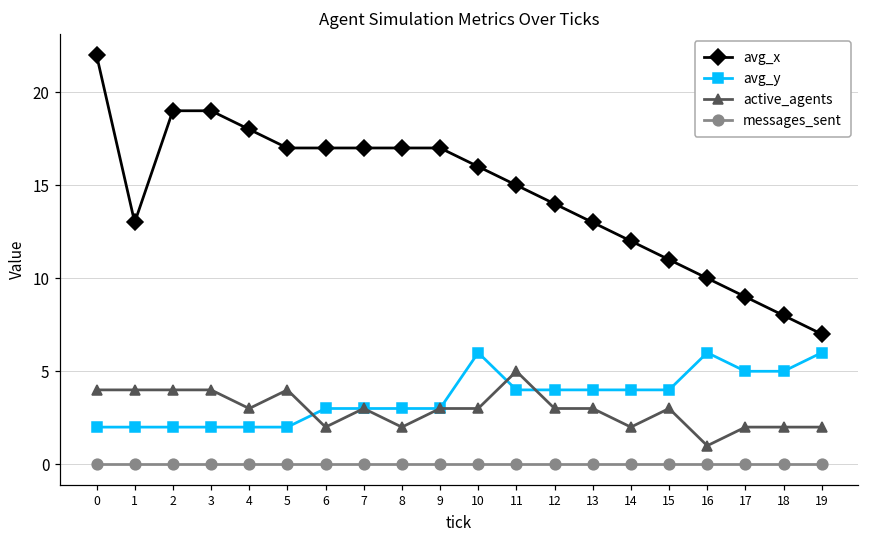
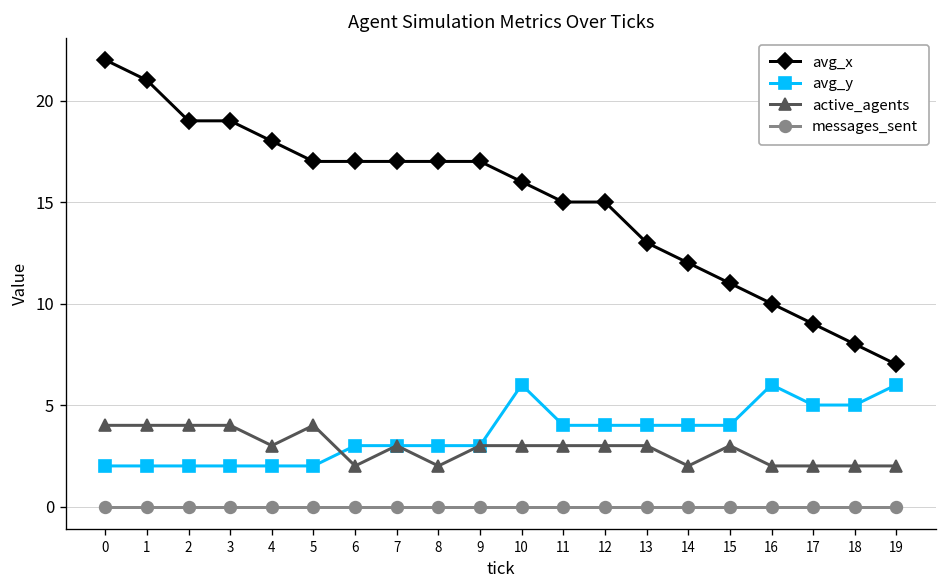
avg_x, 1: 13 -> 21
active_agents, 11: 5 -> 3
avg_x, 12: 14 -> 15
active_agents, 16: 1 -> 2
